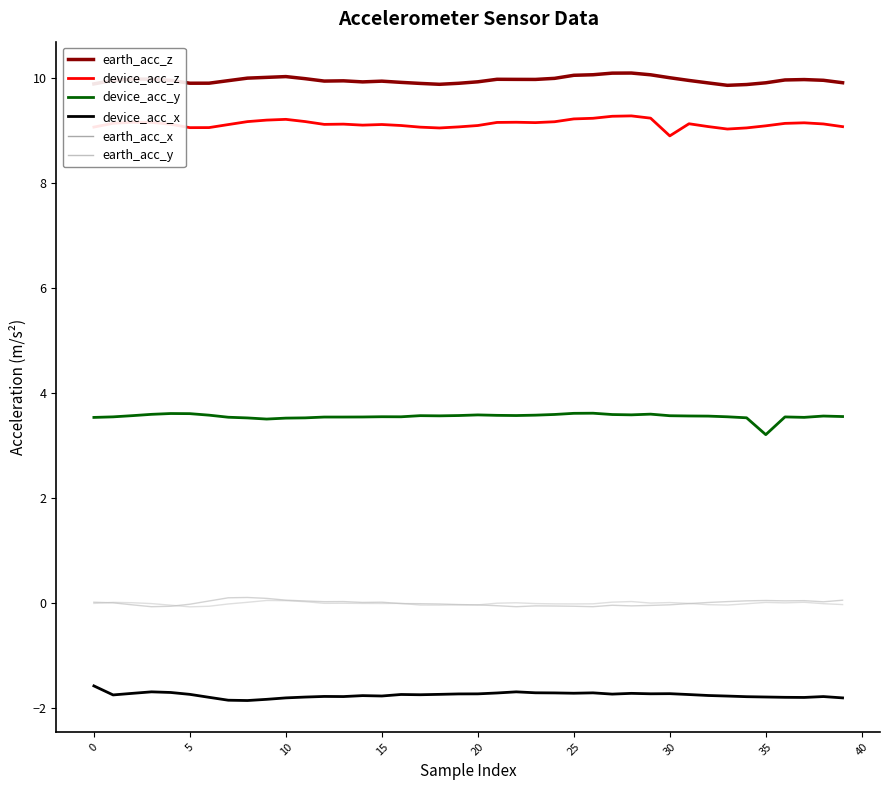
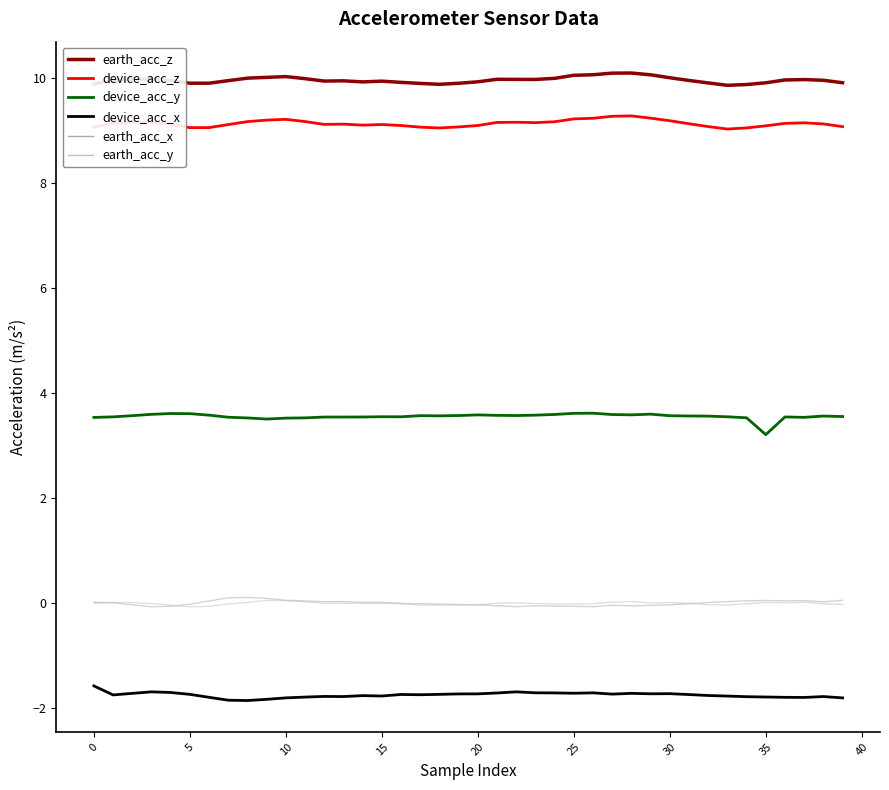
device_acc_z, 30: 8.9 -> 9.2
